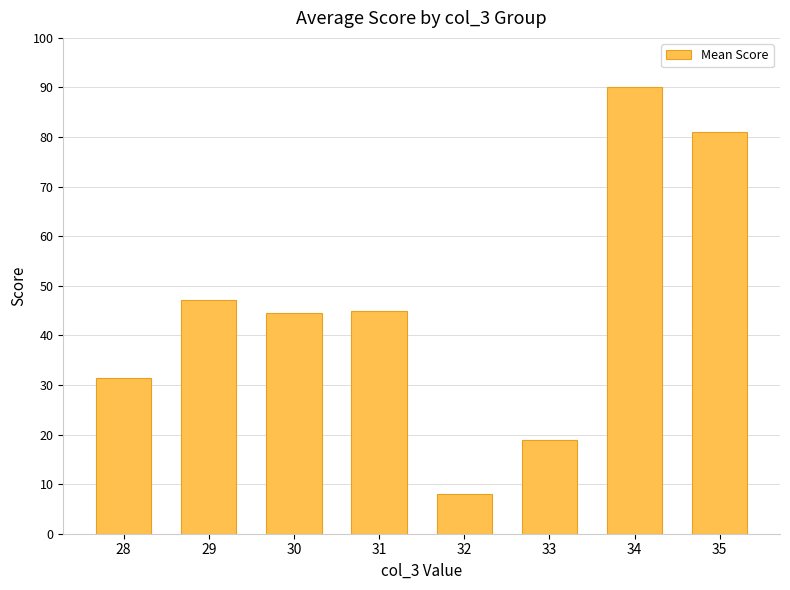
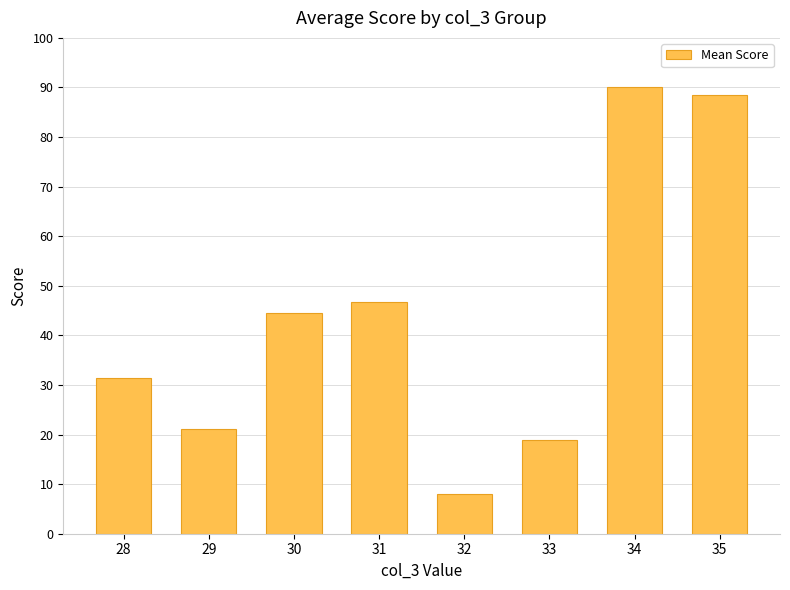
29: 47 -> 21
31: 45 -> 47
35: 81 -> 88
